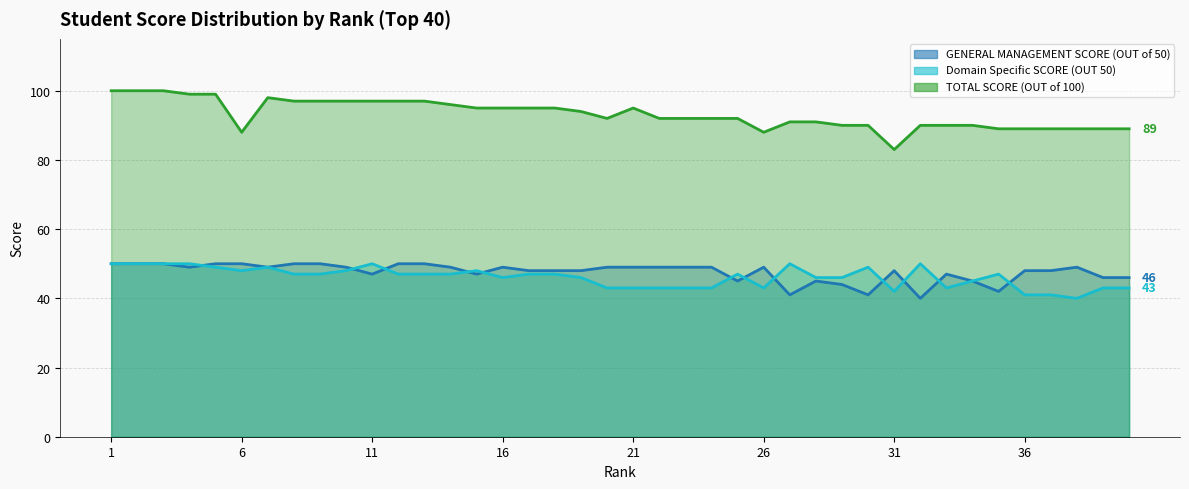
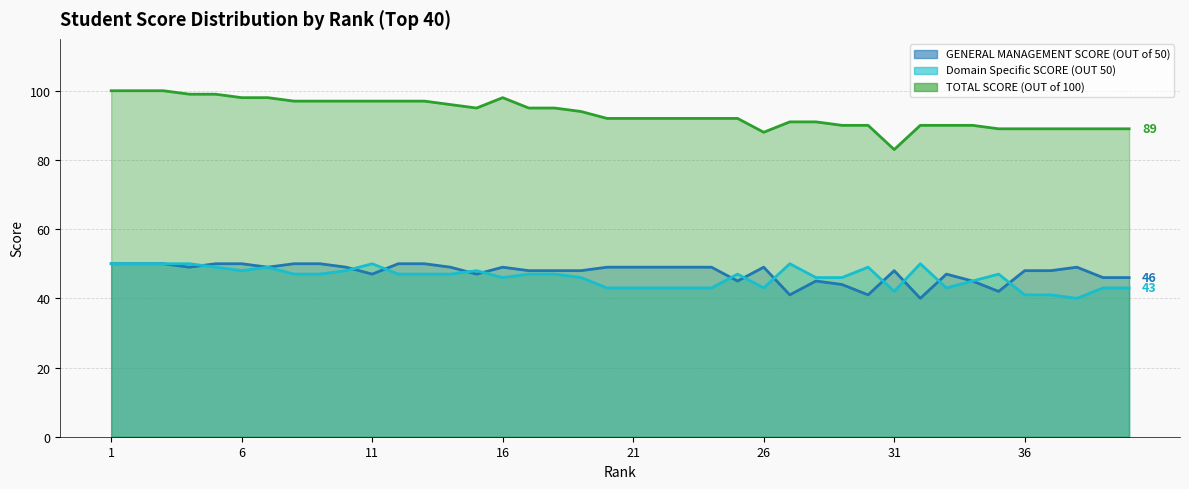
TOTAL SCORE (OUT of 100), 6: 88 -> 98
TOTAL SCORE (OUT of 100), 16: 95 -> 98
TOTAL SCORE (OUT of 100), 21: 95 -> 92
